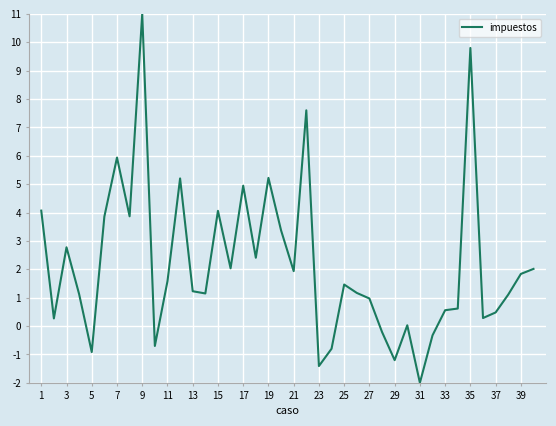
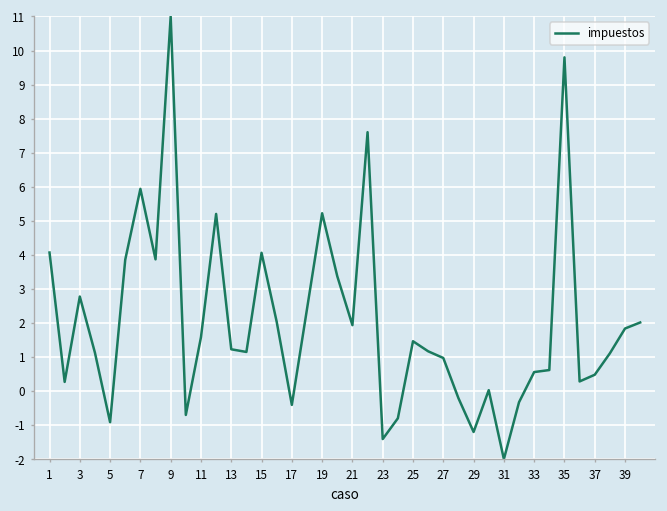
17: 4.9 -> -0.4
